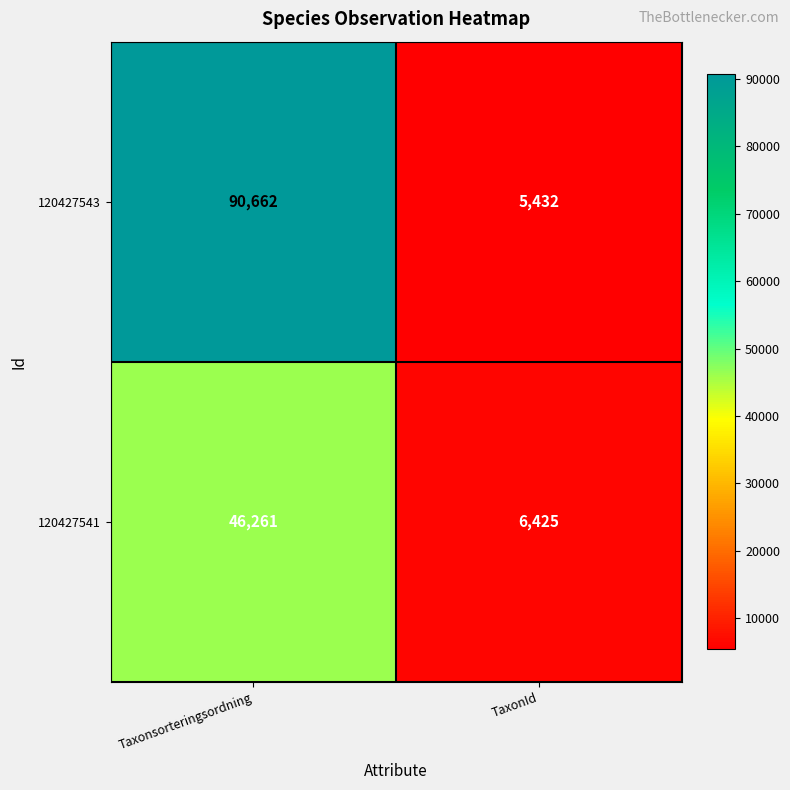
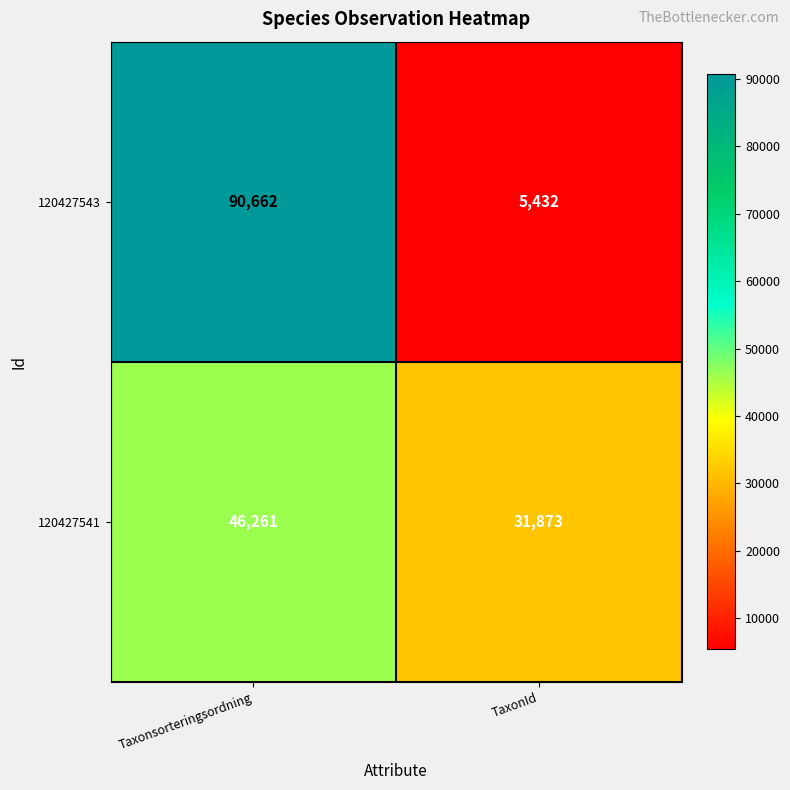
120427541, TaxonId: 6,425 -> 31,873
